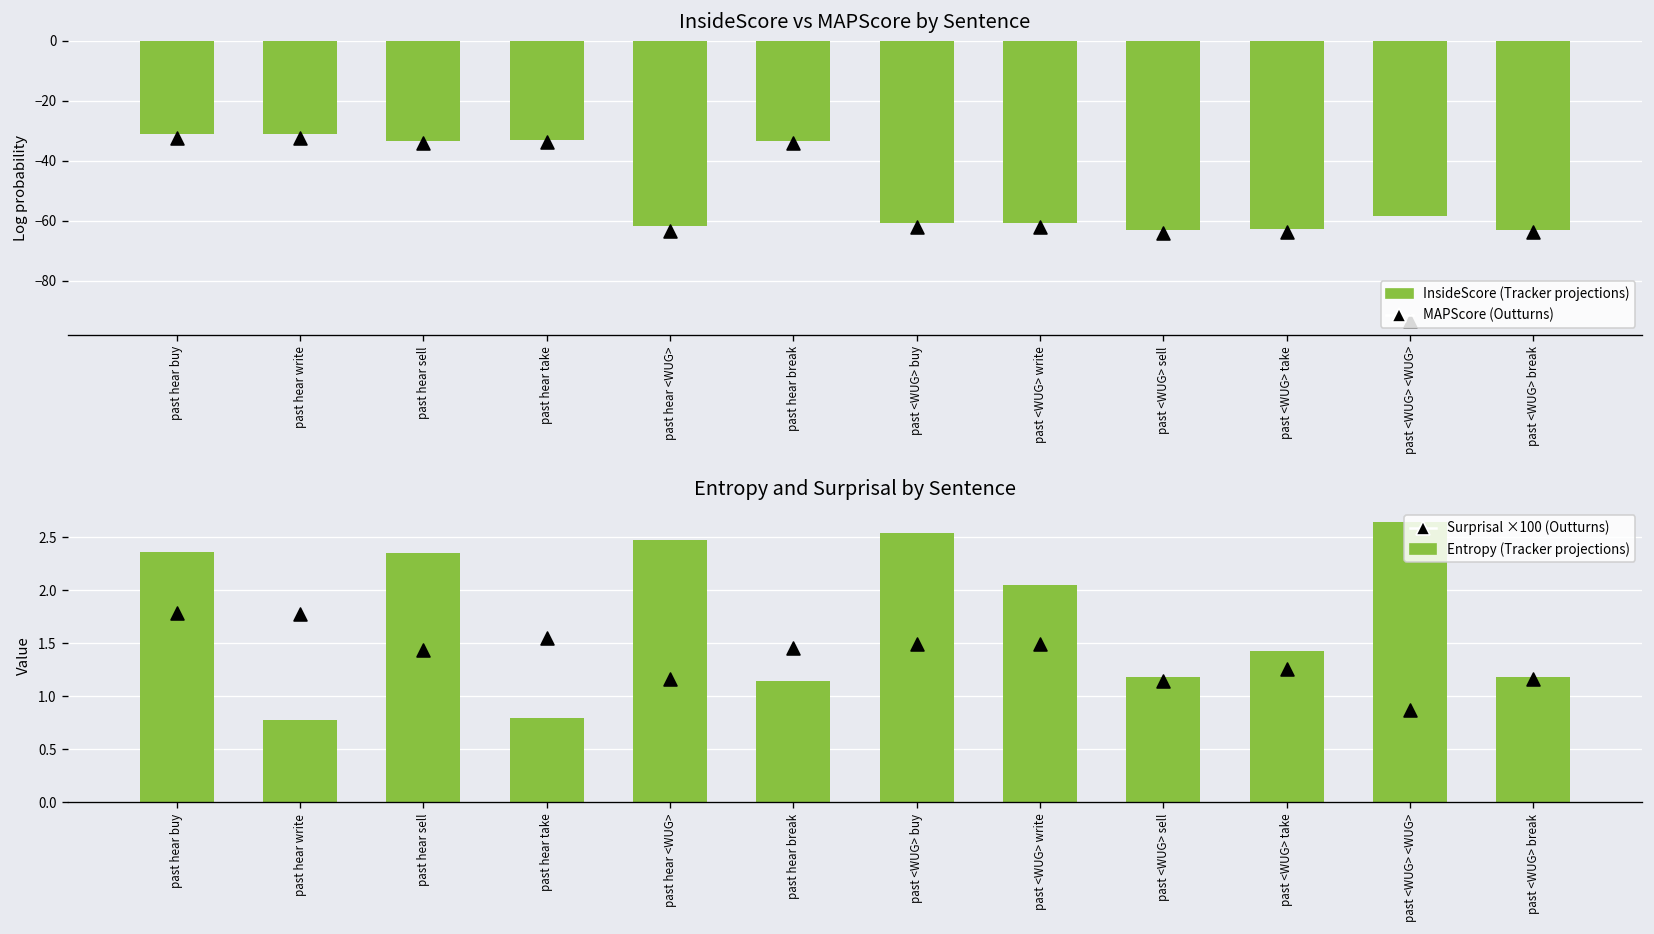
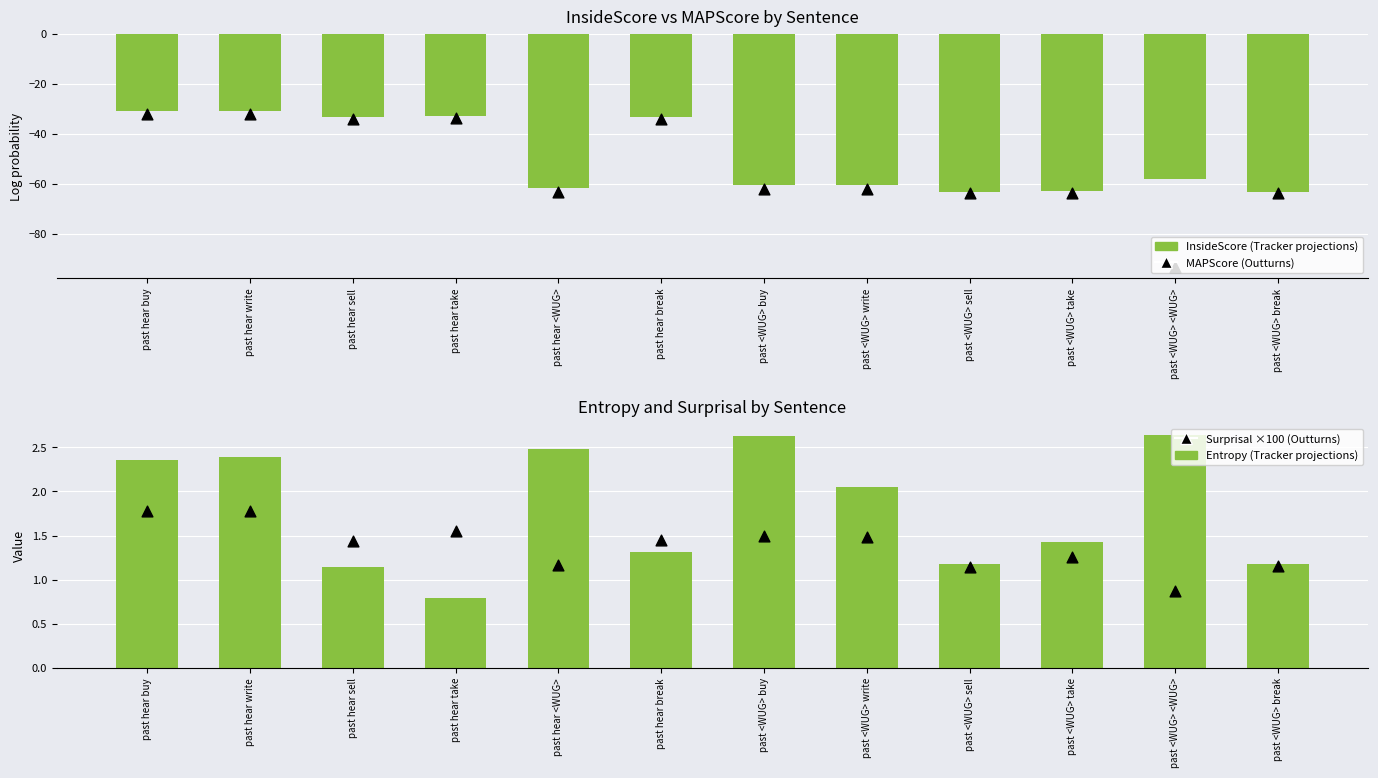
Entropy and Surprisal by Sentence, Entropy (Tracker projections), past hear write: 0.8 -> 2.4
Entropy and Surprisal by Sentence, Entropy (Tracker projections), past hear sell: 2.3 -> 1.1
Entropy and Surprisal by Sentence, Entropy (Tracker projections), past hear break: 1.1 -> 1.3
Entropy and Surprisal by Sentence, Entropy (Tracker projections), past <WUG> buy: 2.5 -> 2.6
